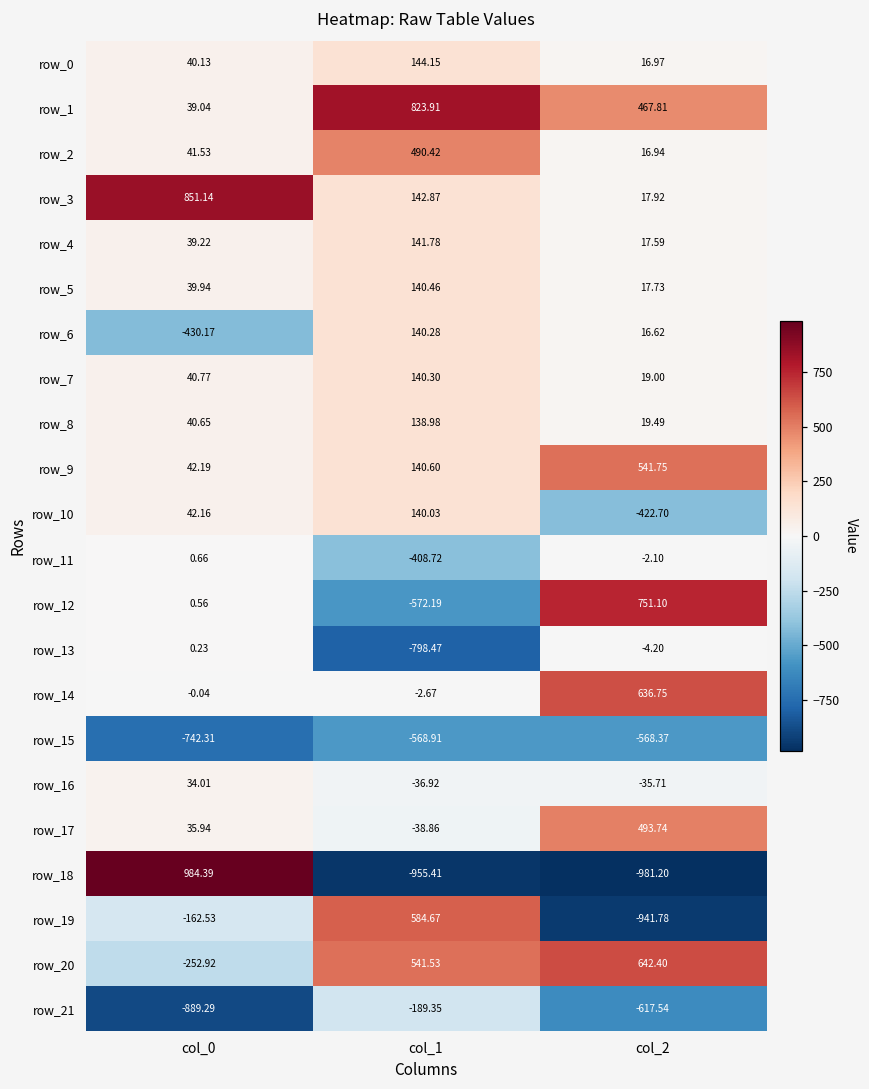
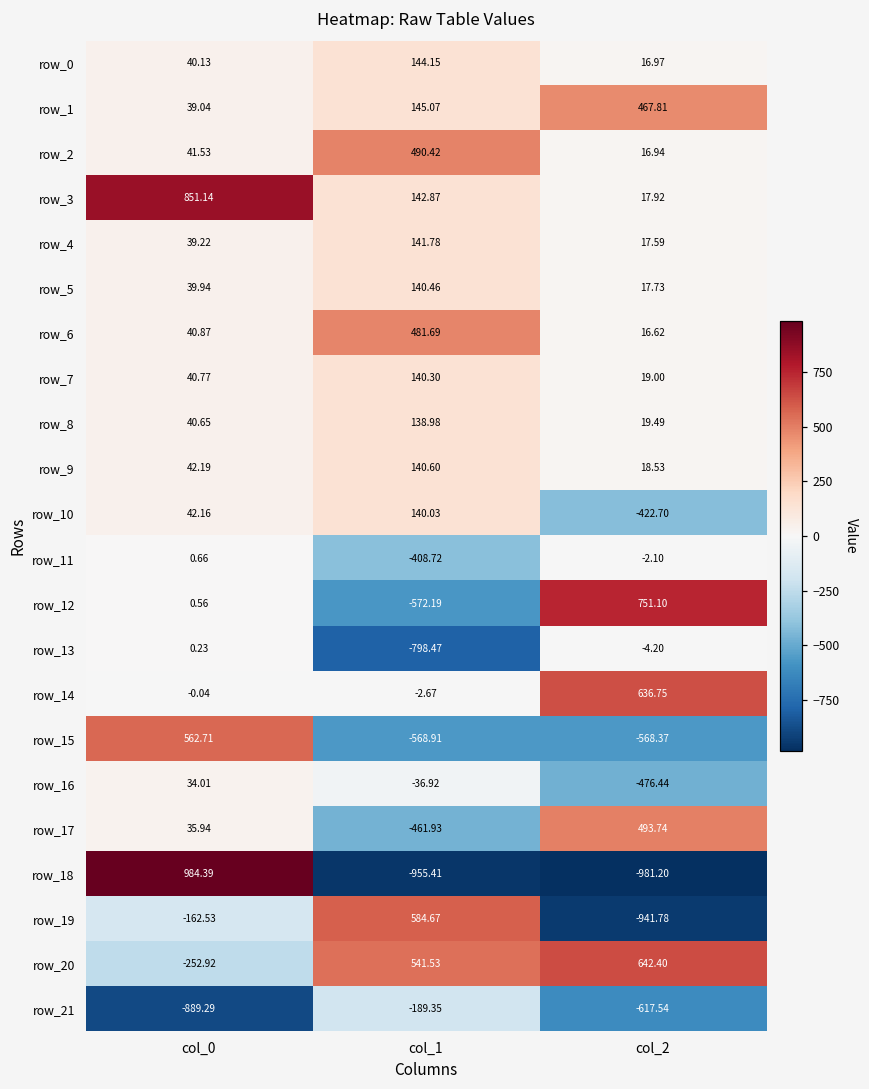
row_1, col_1: 823.91 -> 145.07
row_6, col_0: -430.17 -> 40.87
row_6, col_1: 140.28 -> 481.69
row_9, col_2: 541.75 -> 18.53
row_15, col_0: -742.31 -> 562.71
row_16, col_2: -35.71 -> -476.44
row_17, col_1: -38.86 -> -461.93
